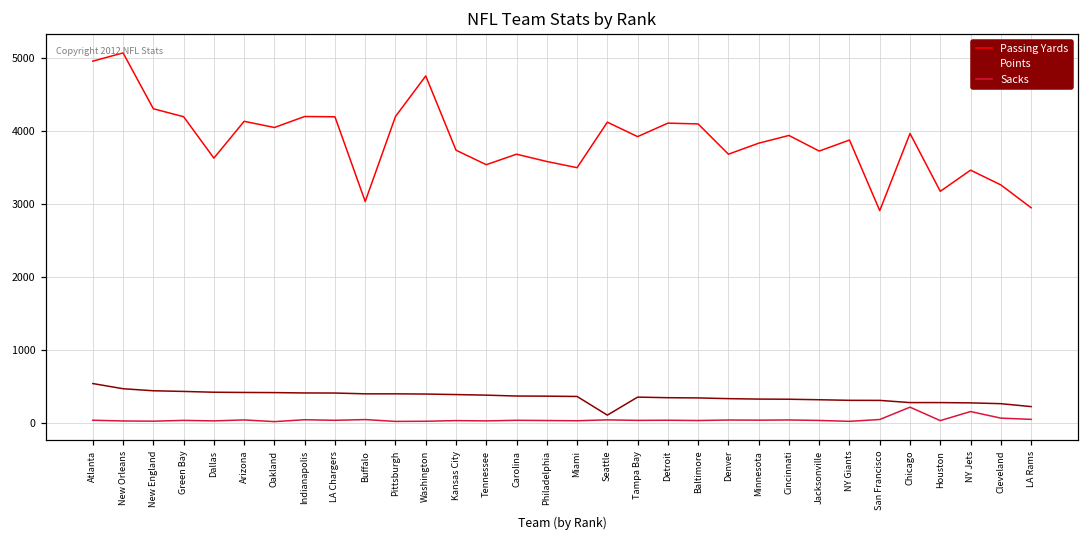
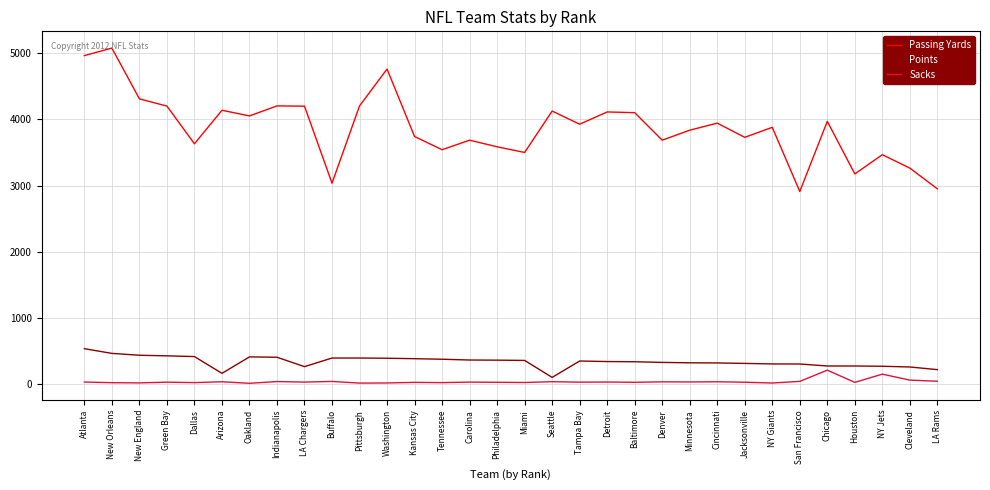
Points, Arizona: 400 -> 200
Points, LA Chargers: 400 -> 300
